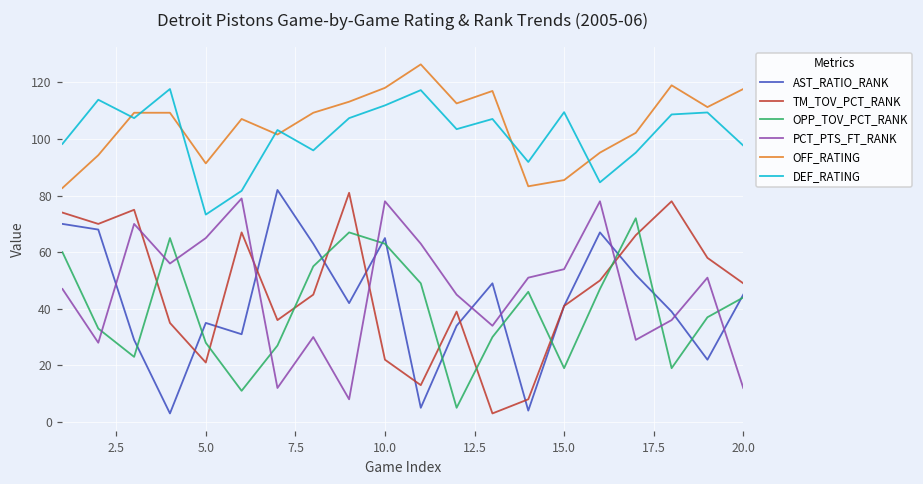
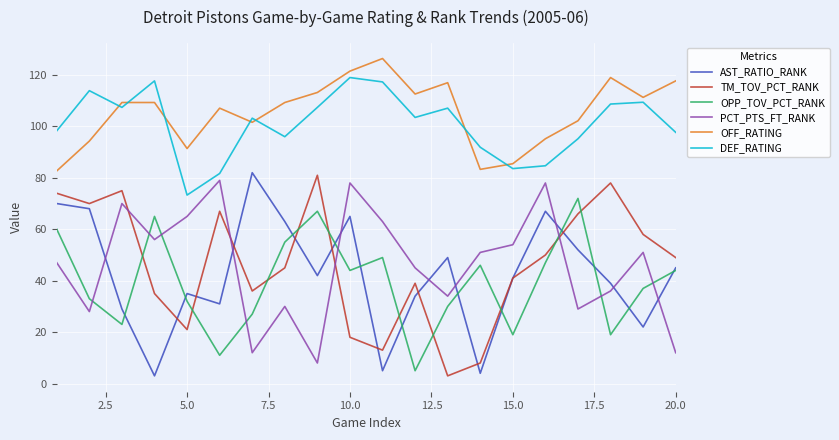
OPP_TOV_PCT_RANK, 5.0: 28 -> 32
TM_TOV_PCT_RANK, 10.0: 22 -> 18
OPP_TOV_PCT_RANK, 10.0: 63 -> 44
OFF_RATING, 10.0: 118 -> 122
DEF_RATING, 10.0: 112 -> 119
DEF_RATING, 15.0: 110 -> 84
